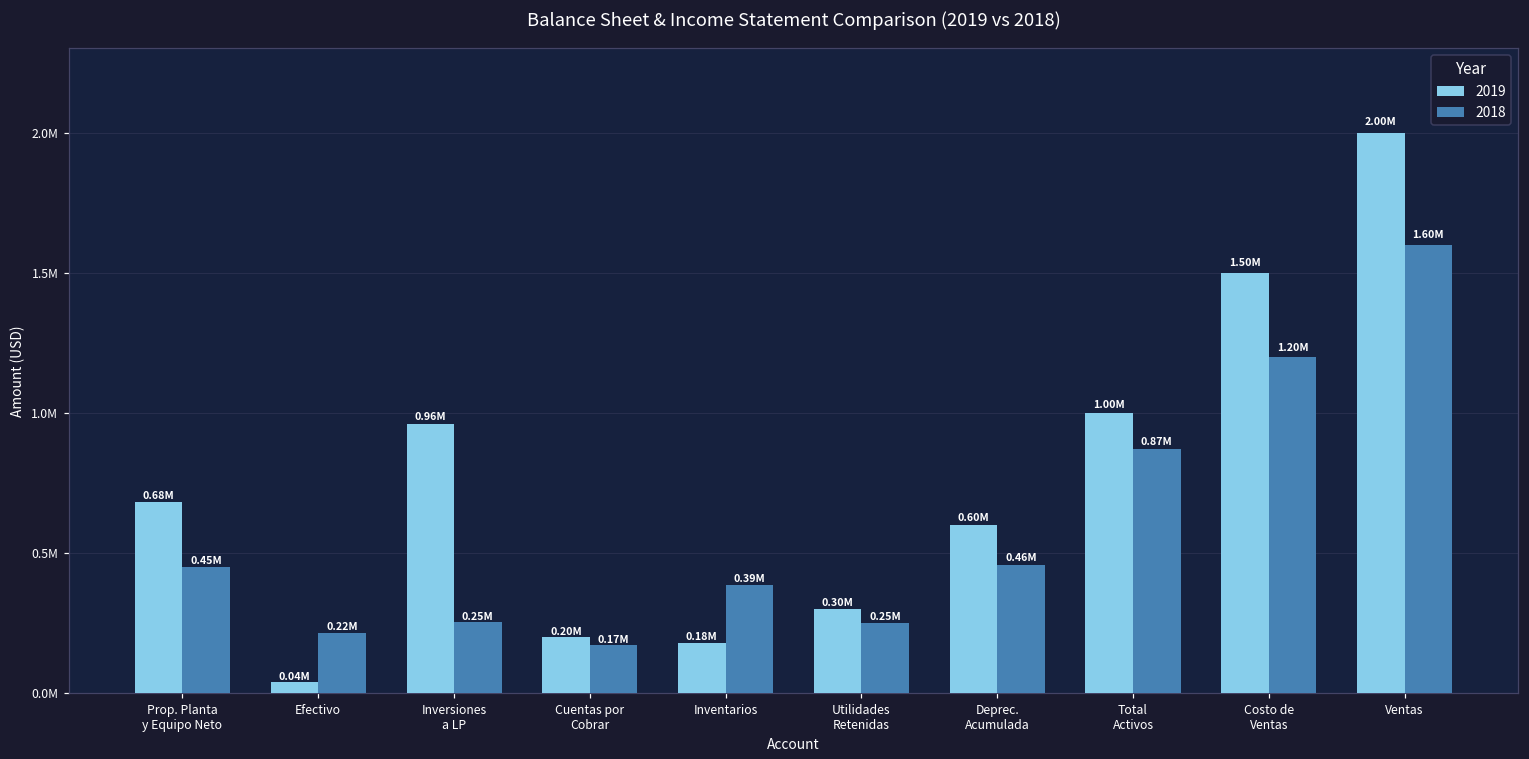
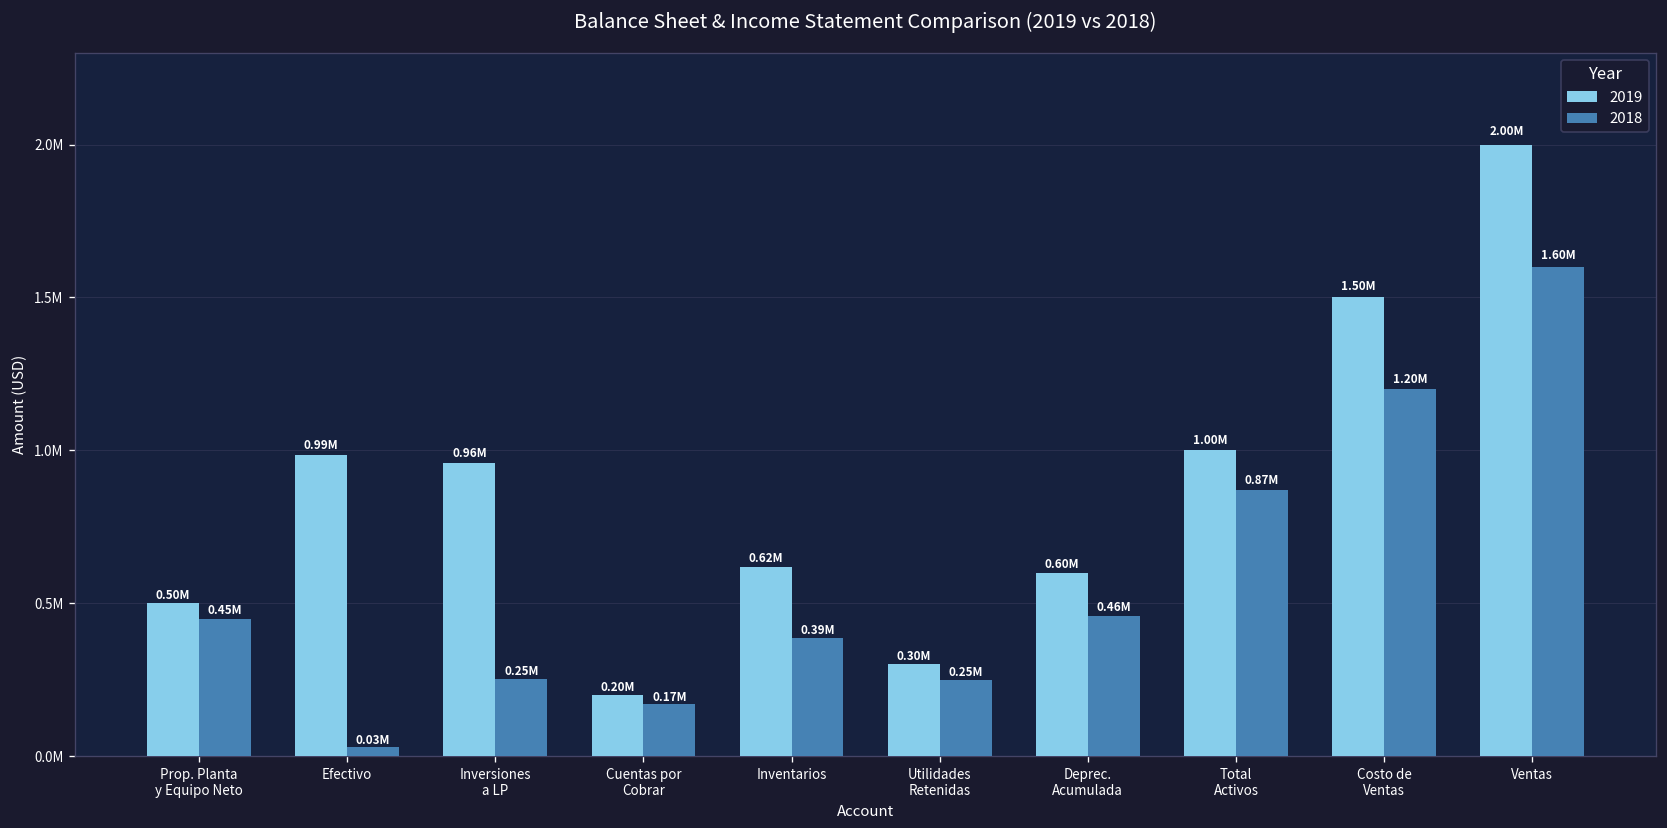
2019, Prop. Planta y Equipo Neto: 0.68M -> 0.50M
2019, Efectivo: 0.04M -> 0.99M
2018, Efectivo: 0.22M -> 0.03M
2019, Inventarios: 0.18M -> 0.62M
